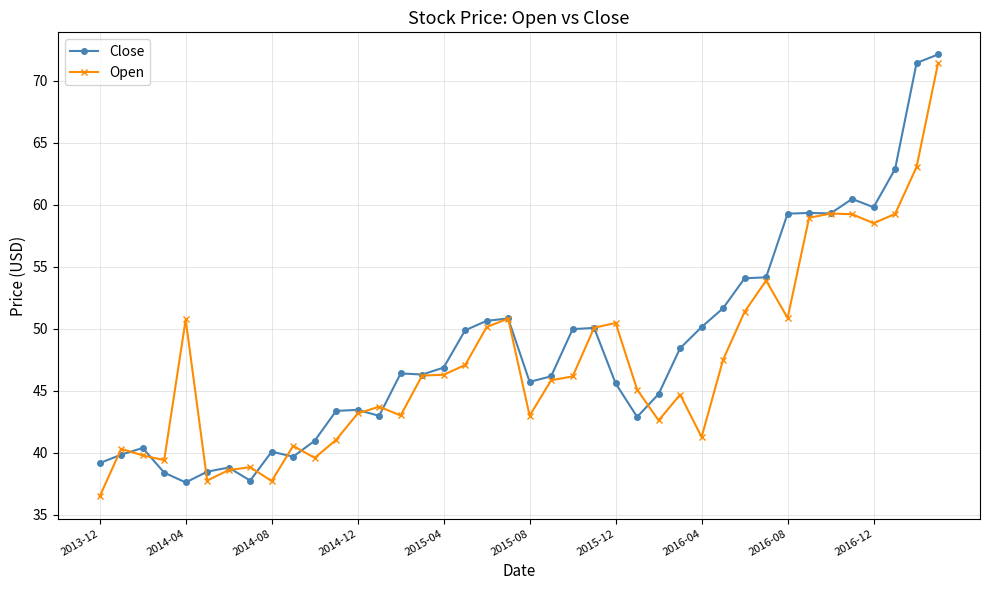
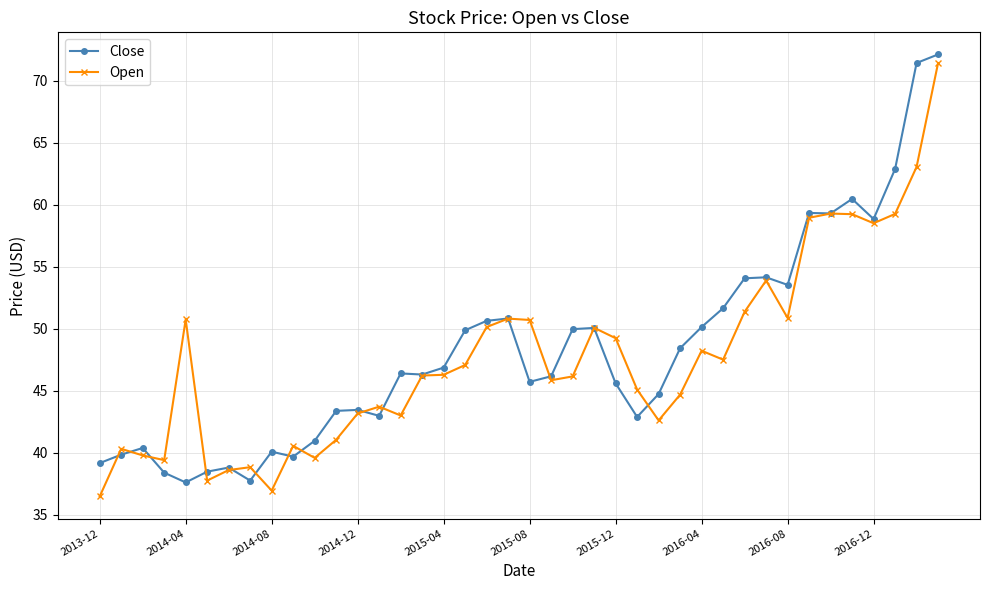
Open, 2014-08: 37.7 -> 37.0
Open, 2015-08: 43.0 -> 50.7
Open, 2015-12: 50.5 -> 49.3
Open, 2016-04: 41.3 -> 48.2
Close, 2016-08: 59.3 -> 53.6
Close, 2016-12: 59.8 -> 58.9
